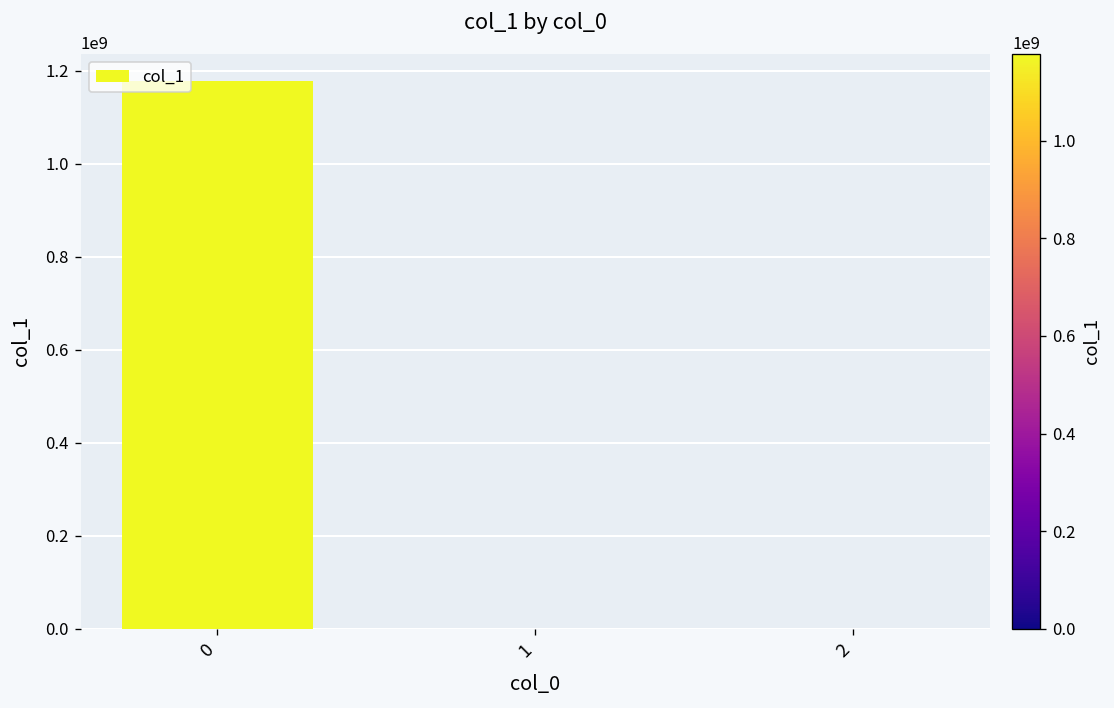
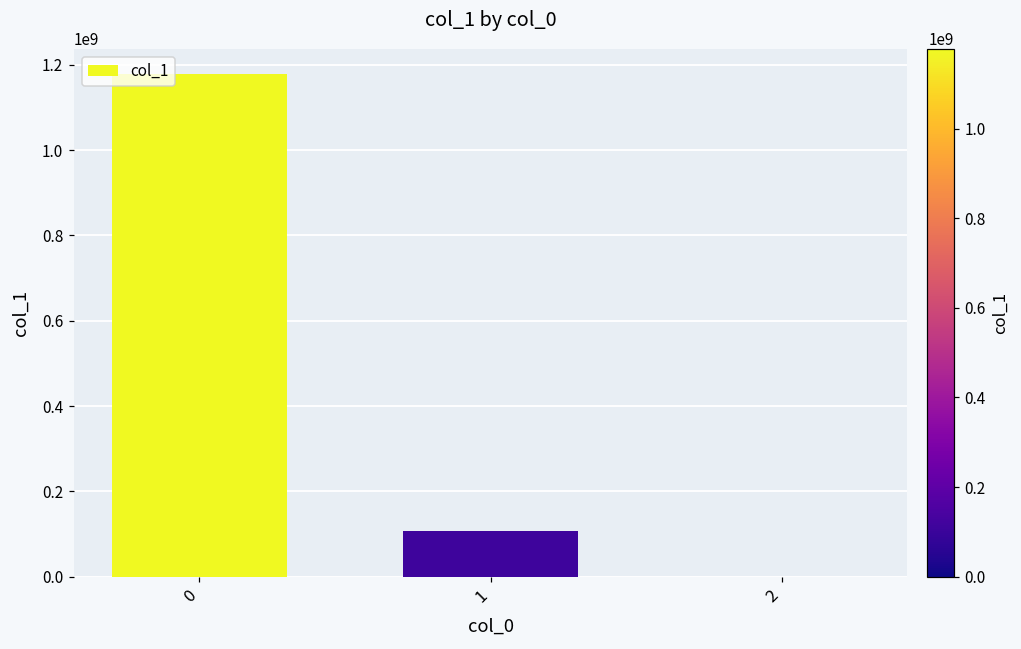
1: 0 -> 110000000
